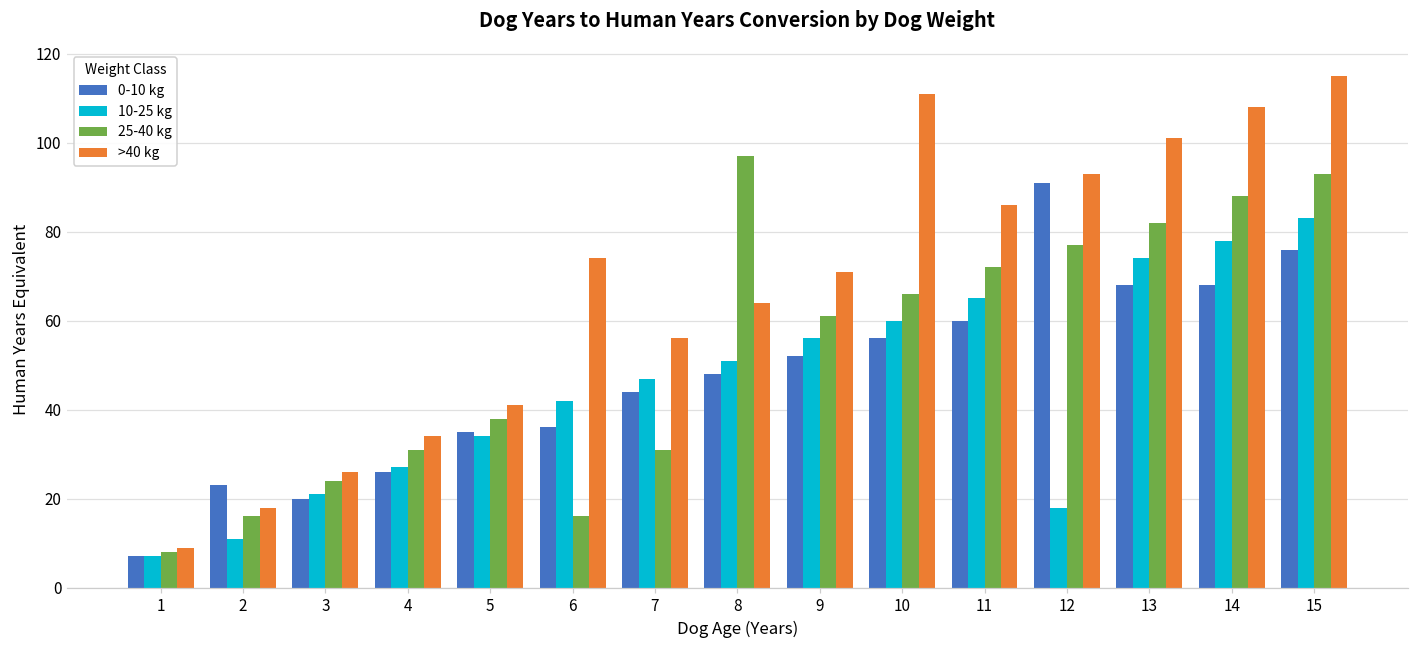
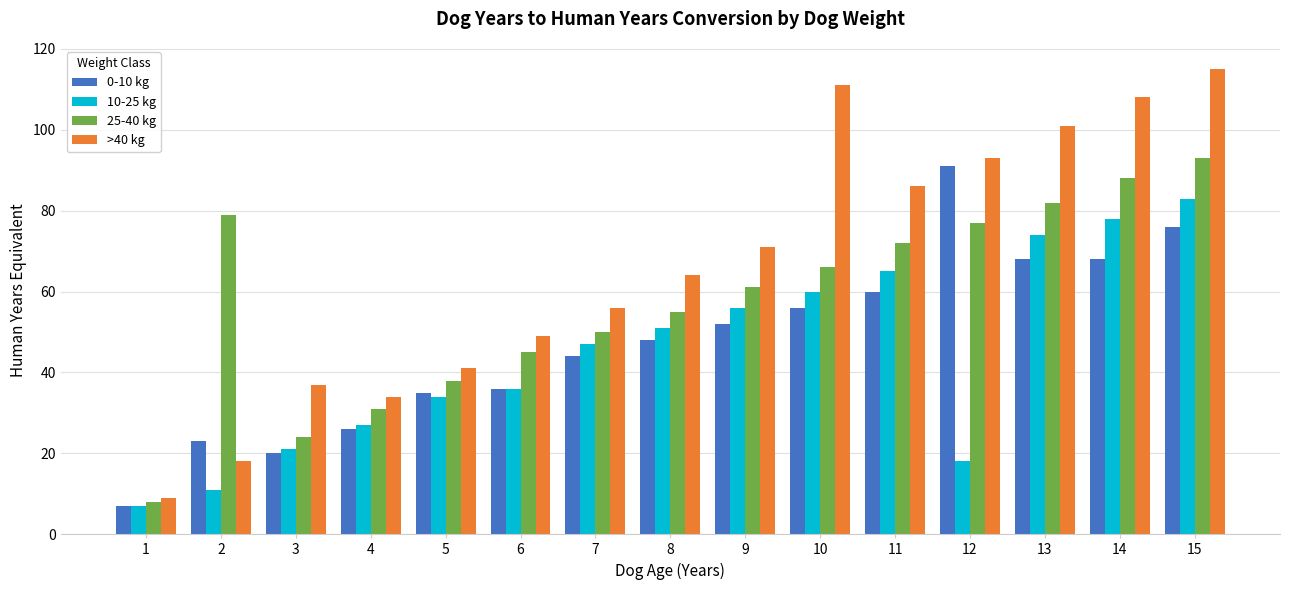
25-40 kg, 2: 16 -> 79
>40 kg, 3: 26 -> 37
10-25 kg, 6: 42 -> 36
25-40 kg, 6: 16 -> 45
>40 kg, 6: 74 -> 49
25-40 kg, 7: 31 -> 50
25-40 kg, 8: 97 -> 55
